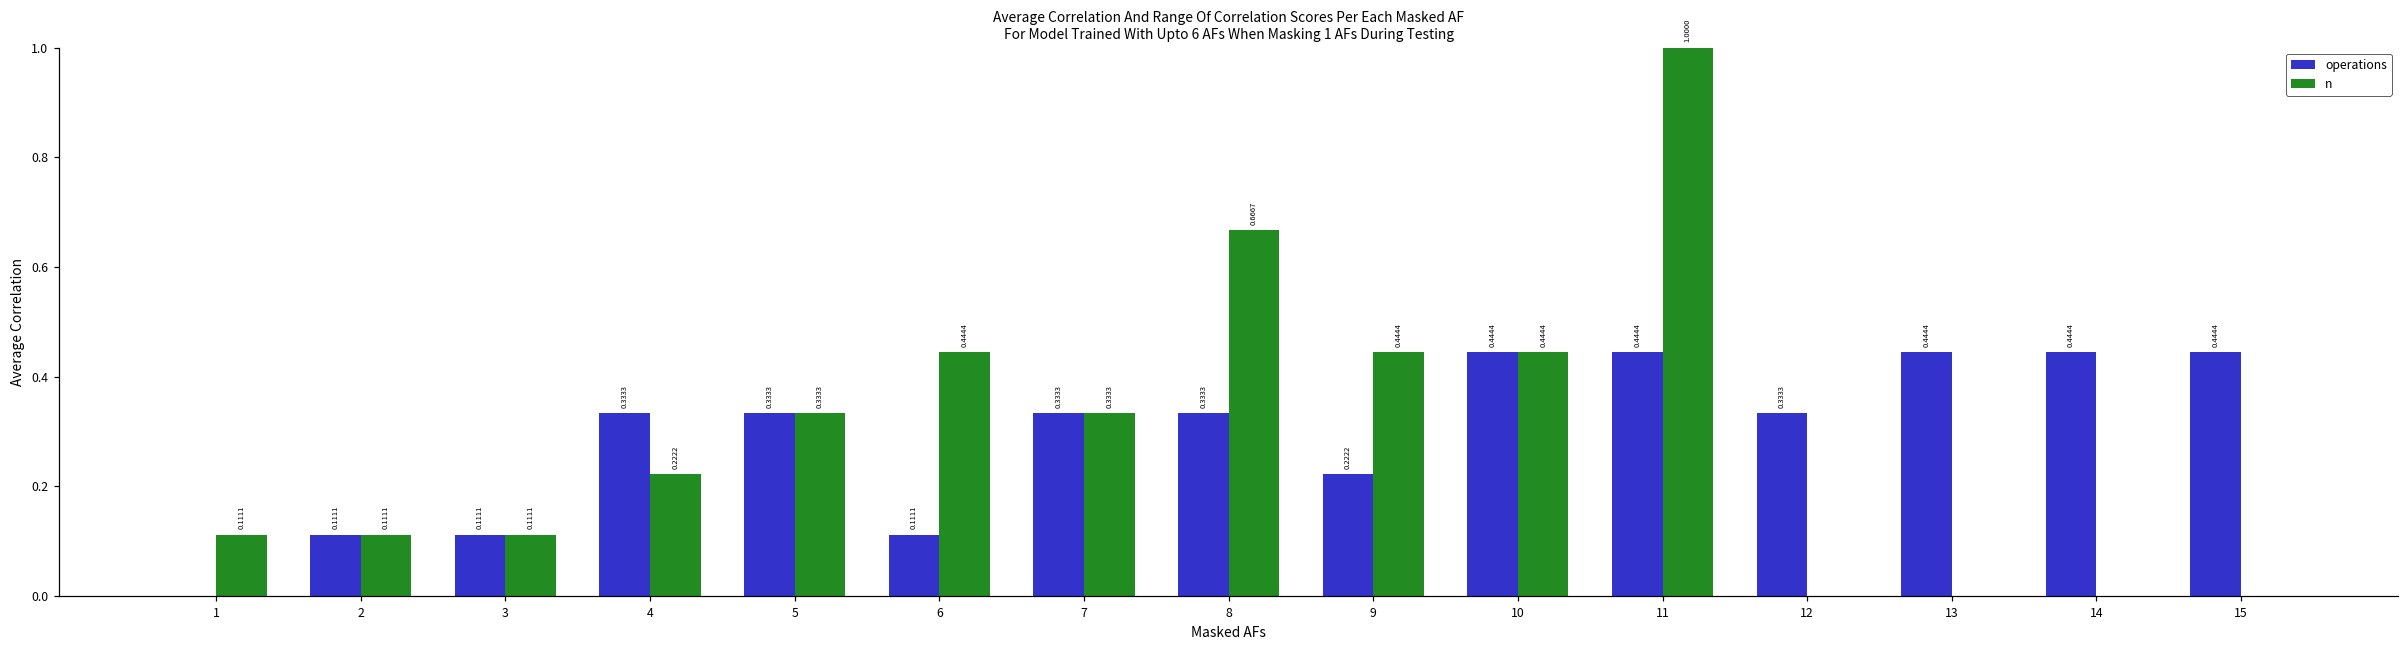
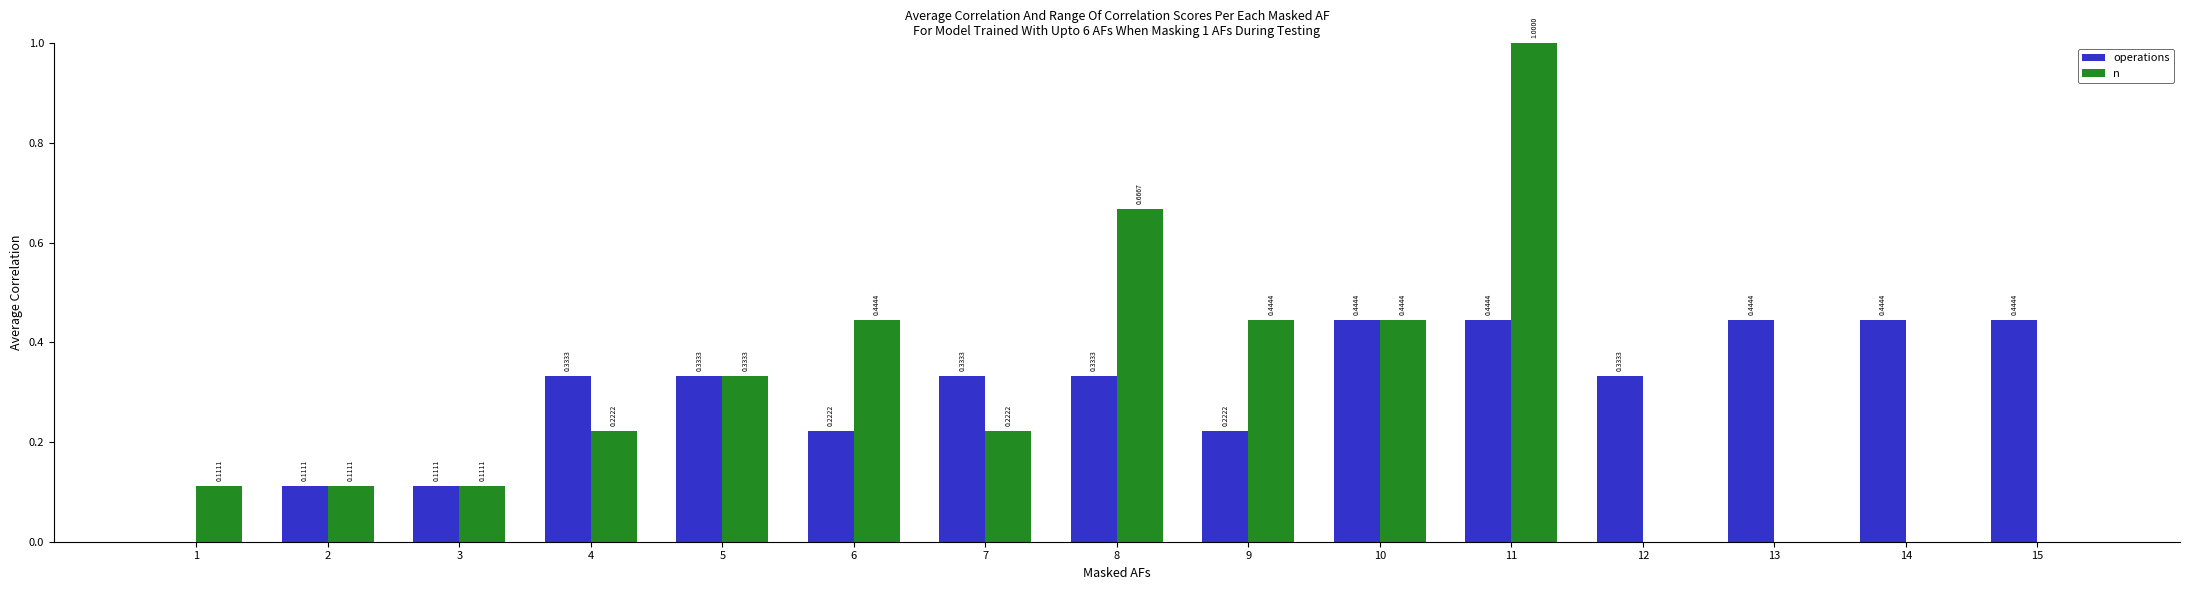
operations, 6: 0.1111 -> 0.2222
n, 7: 0.3333 -> 0.2222
